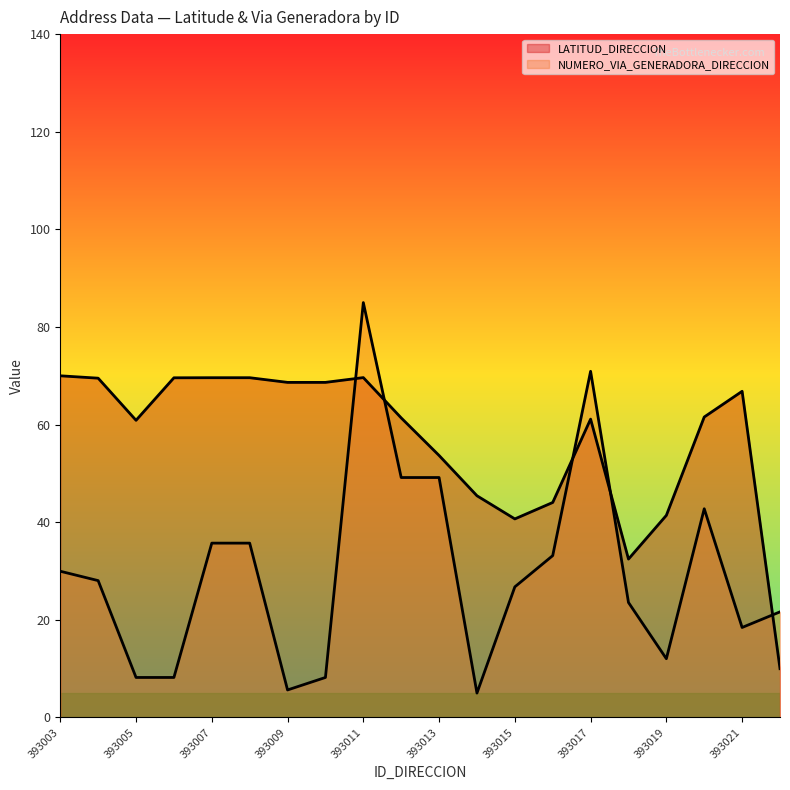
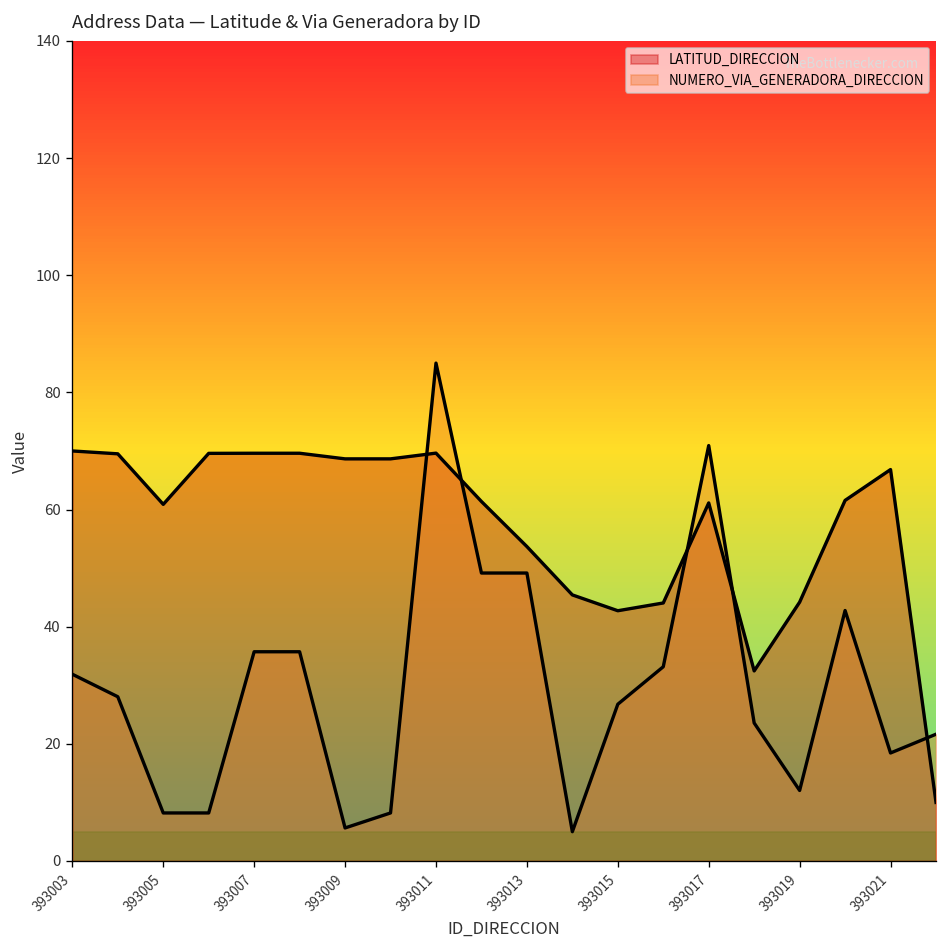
NUMERO_VIA_GENERADORA_DIRECCION, 393003: 30 -> 32
LATITUD_DIRECCION, 393015: 41 -> 43
LATITUD_DIRECCION, 393019: 41 -> 44
